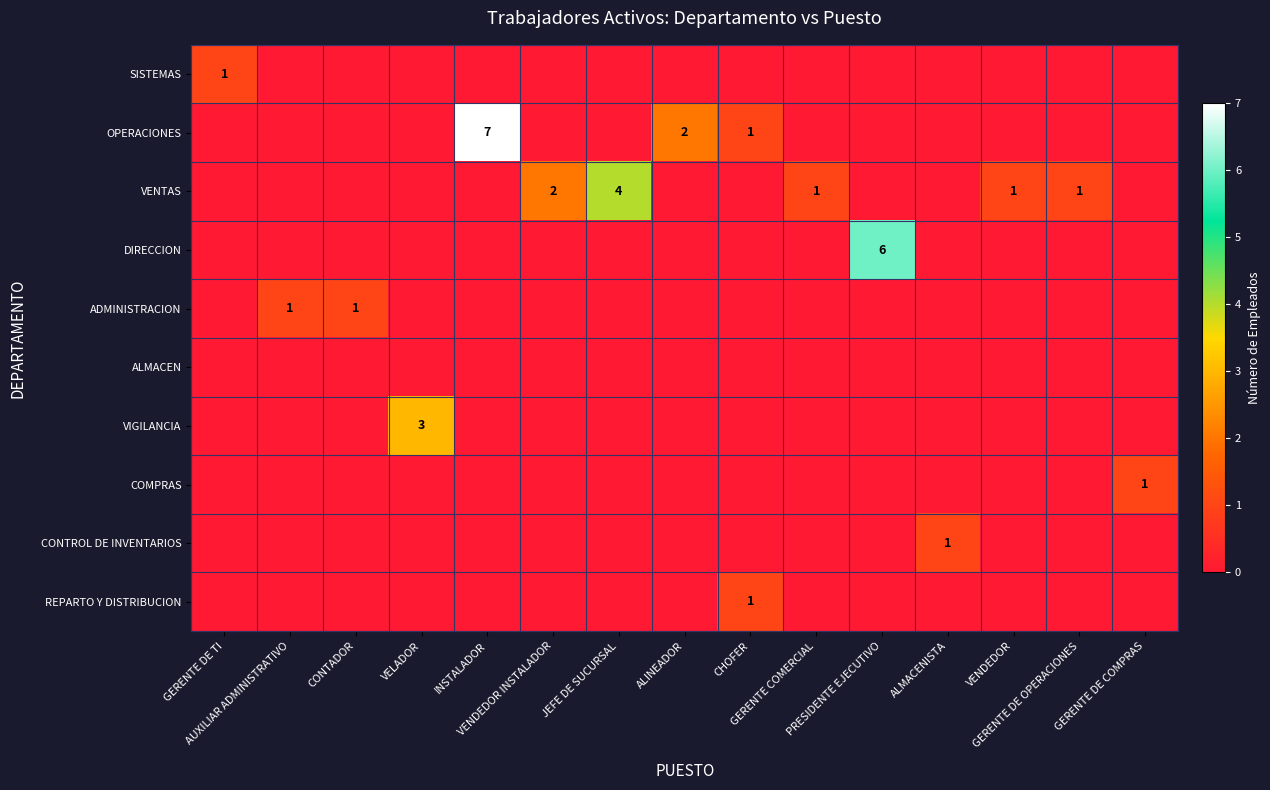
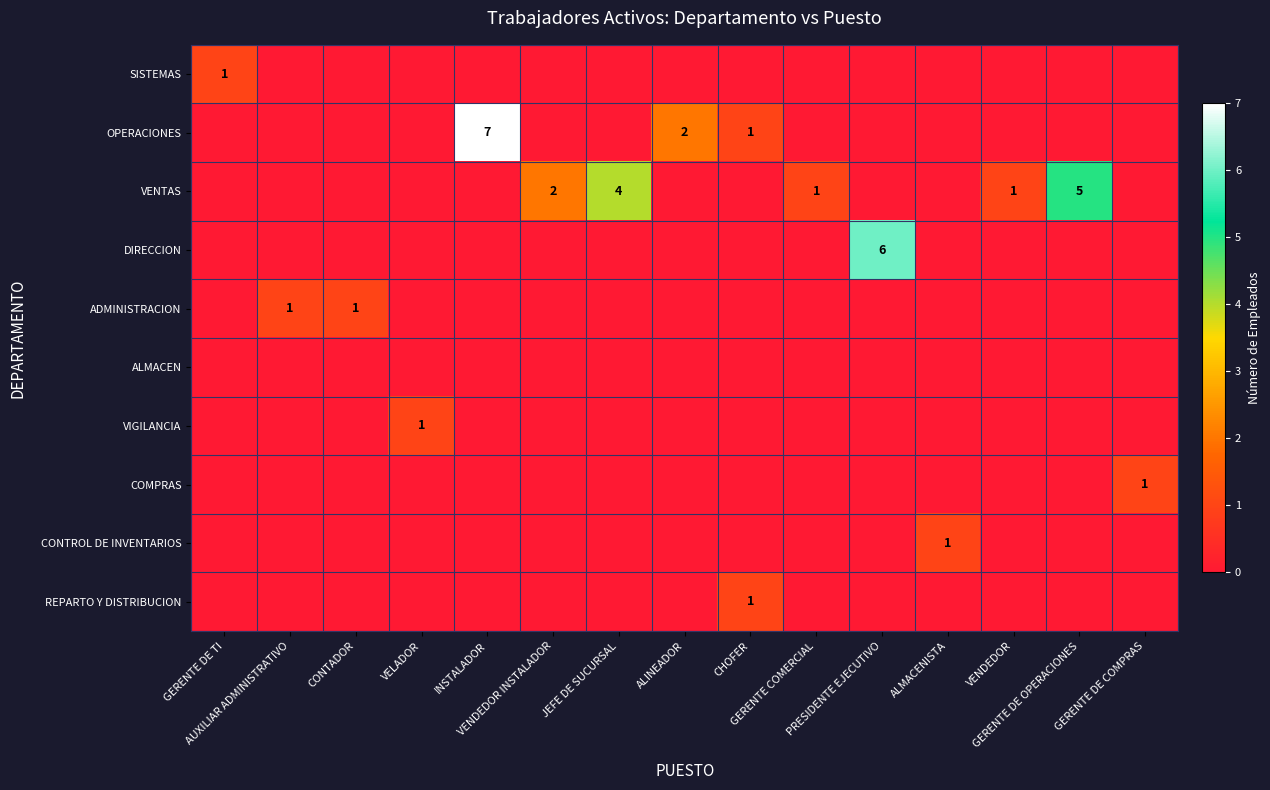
VENTAS, GERENTE DE OPERACIONES: 1 -> 5
VIGILANCIA, VELADOR: 3 -> 1
